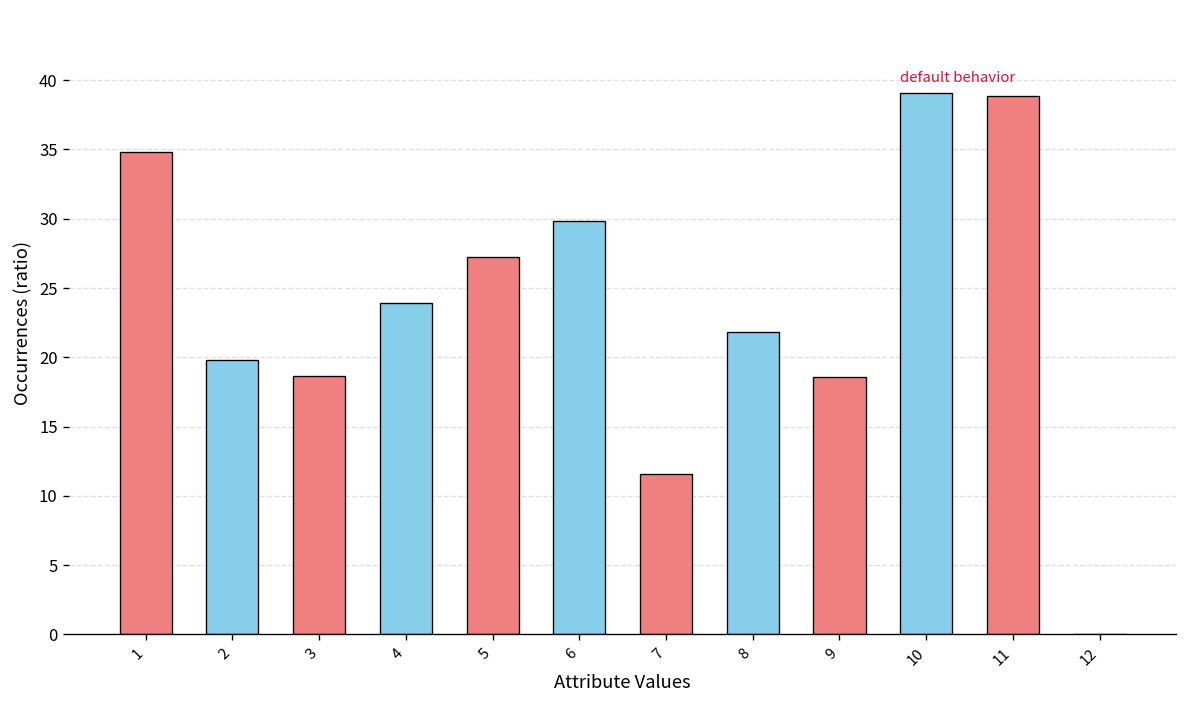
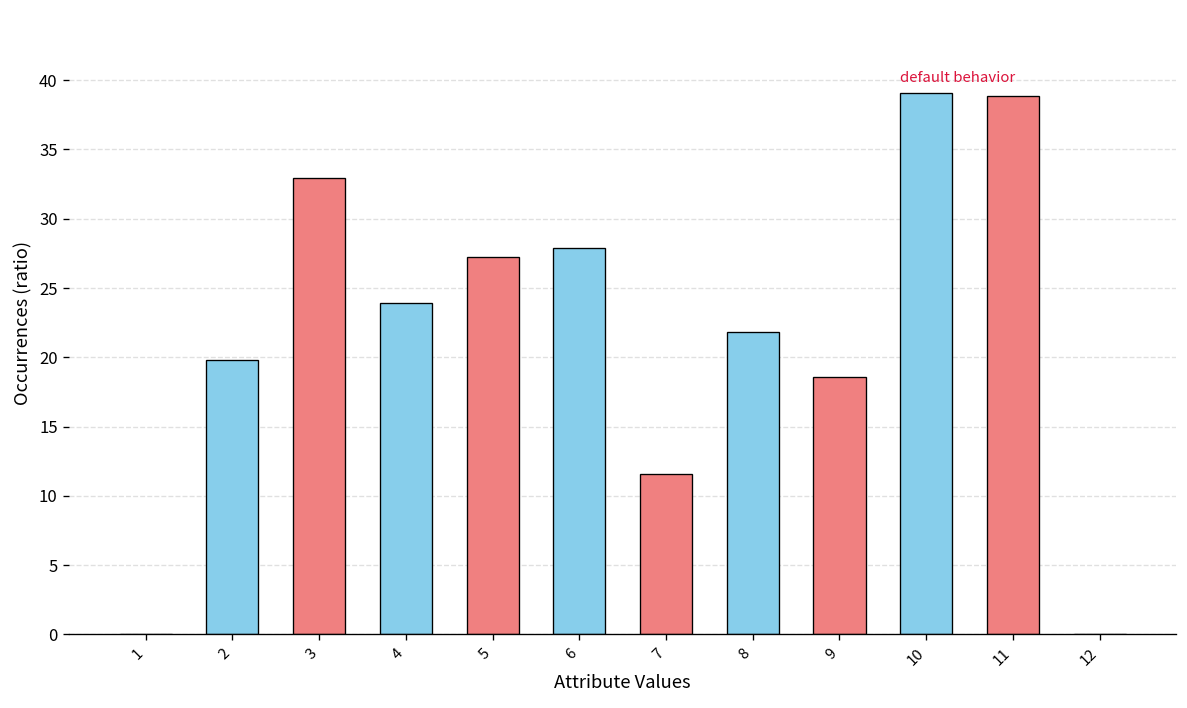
1: 34.8 -> 0.0
3: 18.6 -> 33.0
6: 29.8 -> 27.9
